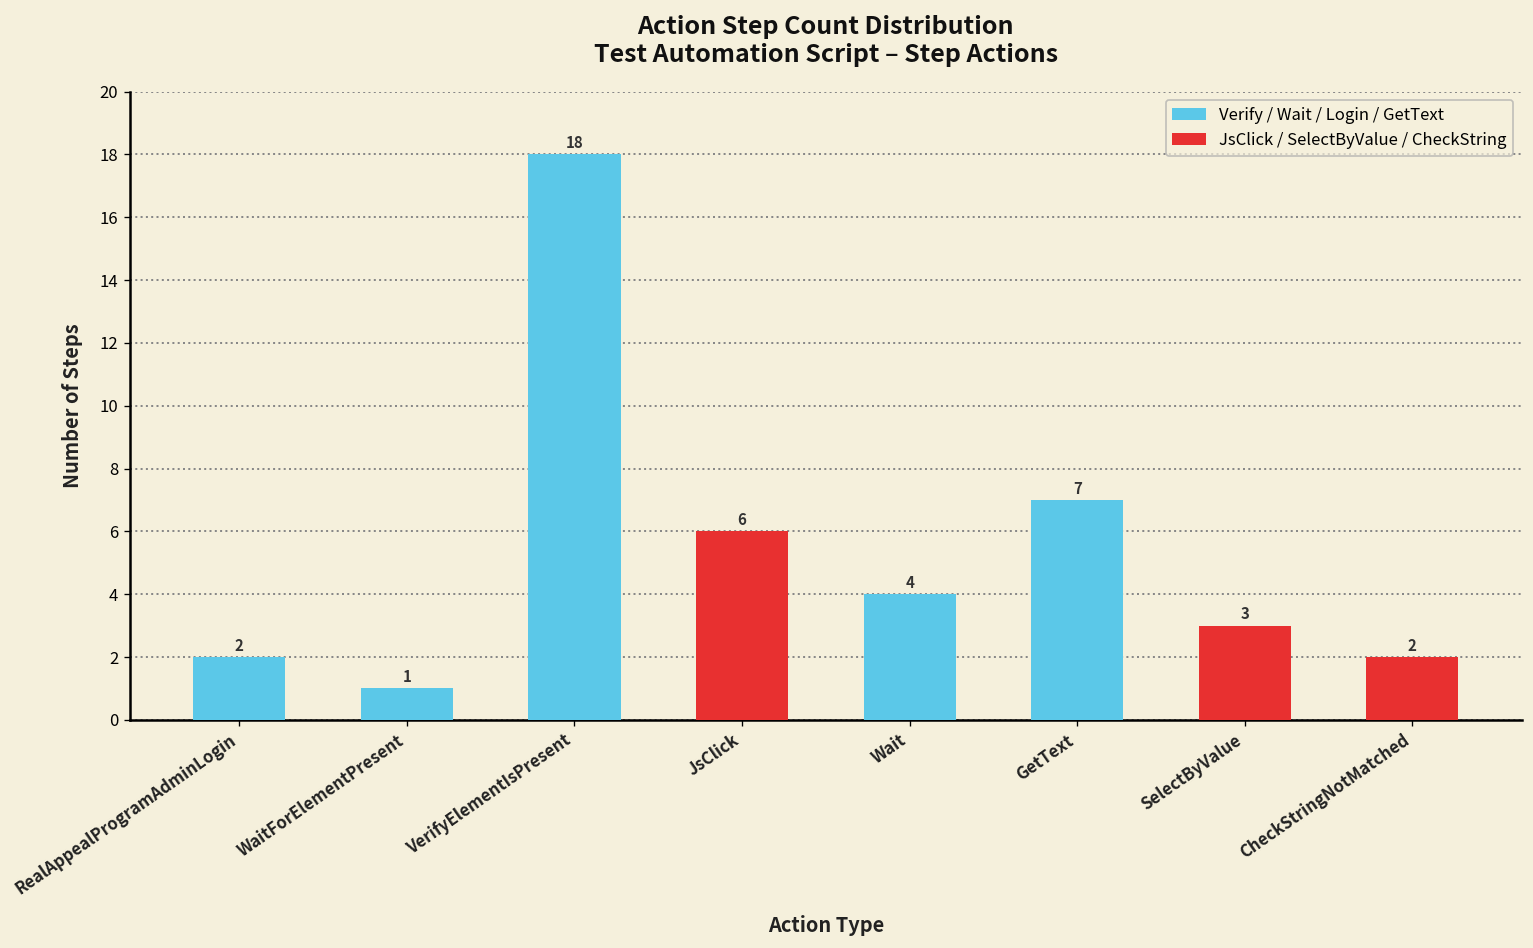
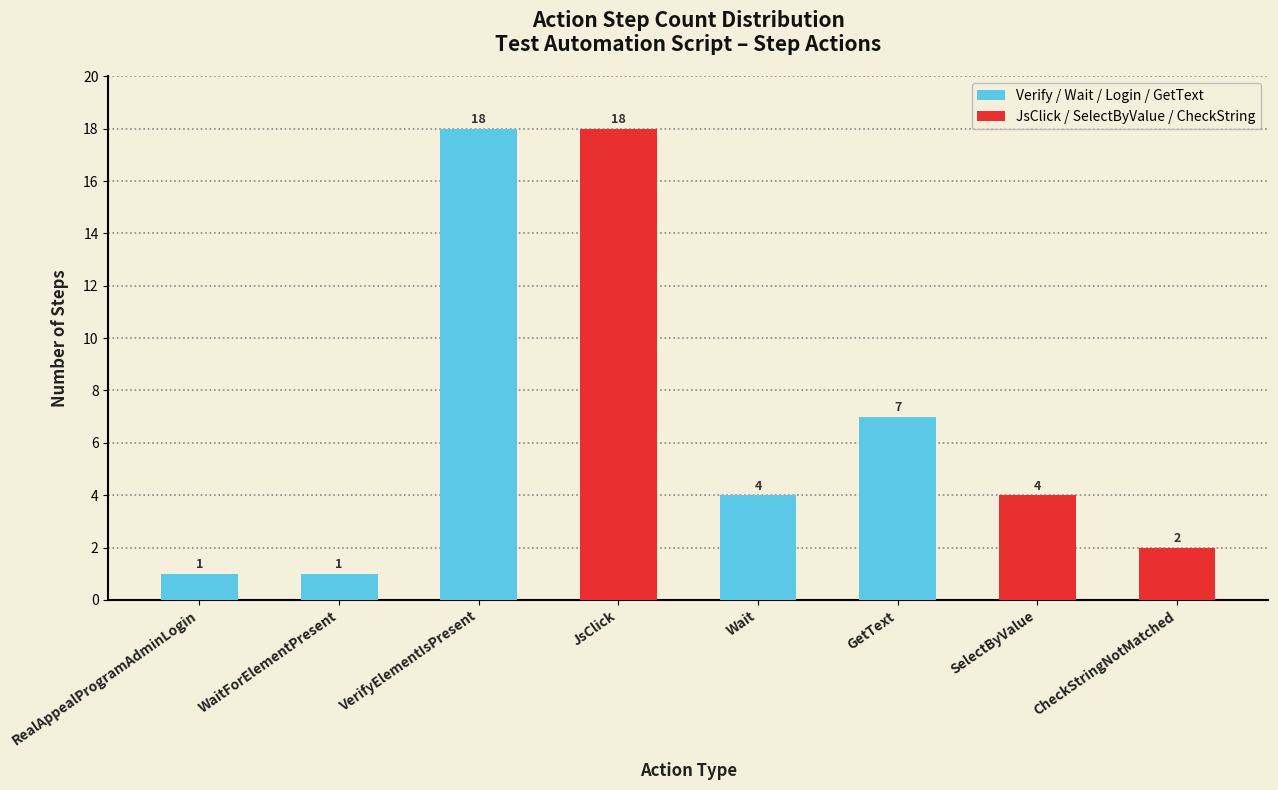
RealAppealProgramAdminLogin: 2 -> 1
JsClick: 6 -> 18
SelectByValue: 3 -> 4
